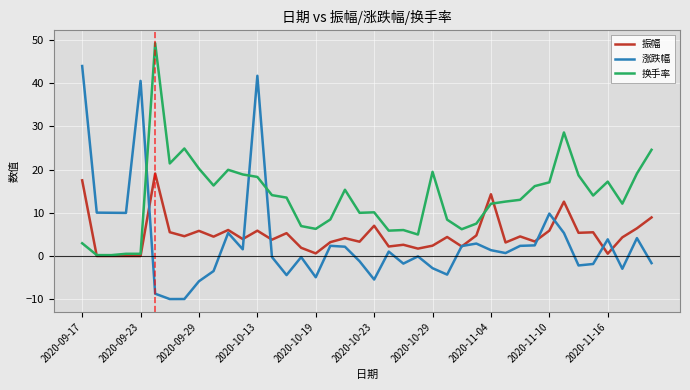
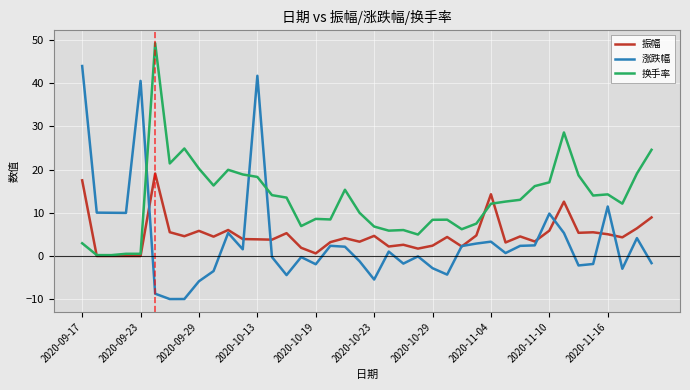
振幅, 2020-10-13: 6 -> 4
涨跌幅, 2020-10-19: -5 -> -2
换手率, 2020-10-19: 6 -> 9
振幅, 2020-10-23: 7 -> 5
换手率, 2020-10-23: 10 -> 7
换手率, 2020-10-29: 19 -> 8
涨跌幅, 2020-11-04: 1 -> 3
振幅, 2020-11-16: 1 -> 5
涨跌幅, 2020-11-16: 4 -> 11
换手率, 2020-11-16: 17 -> 14
